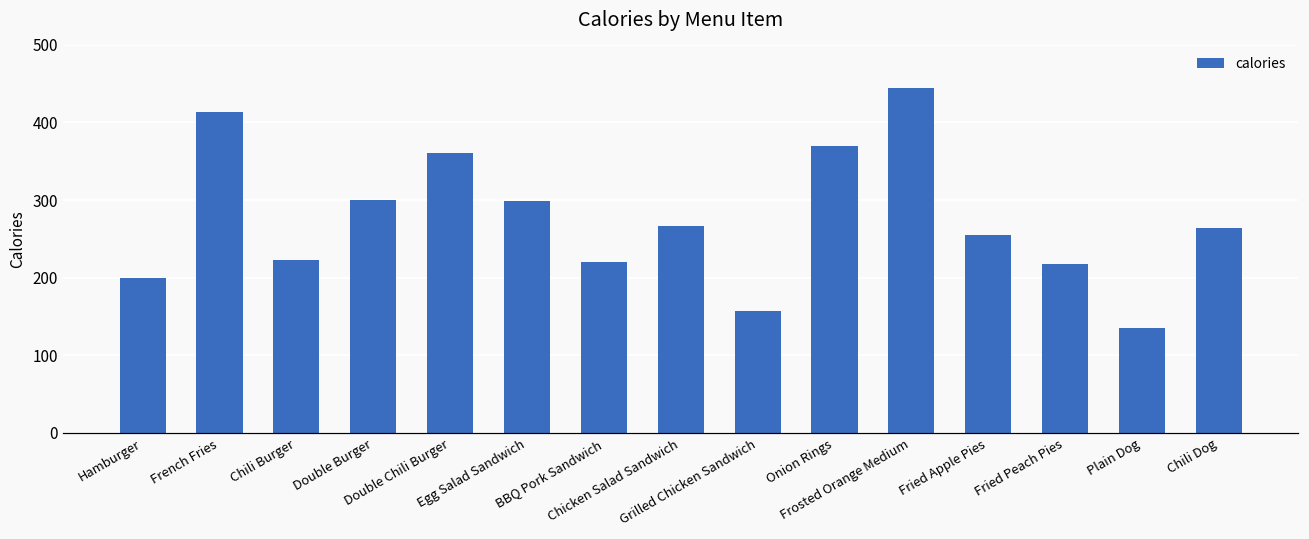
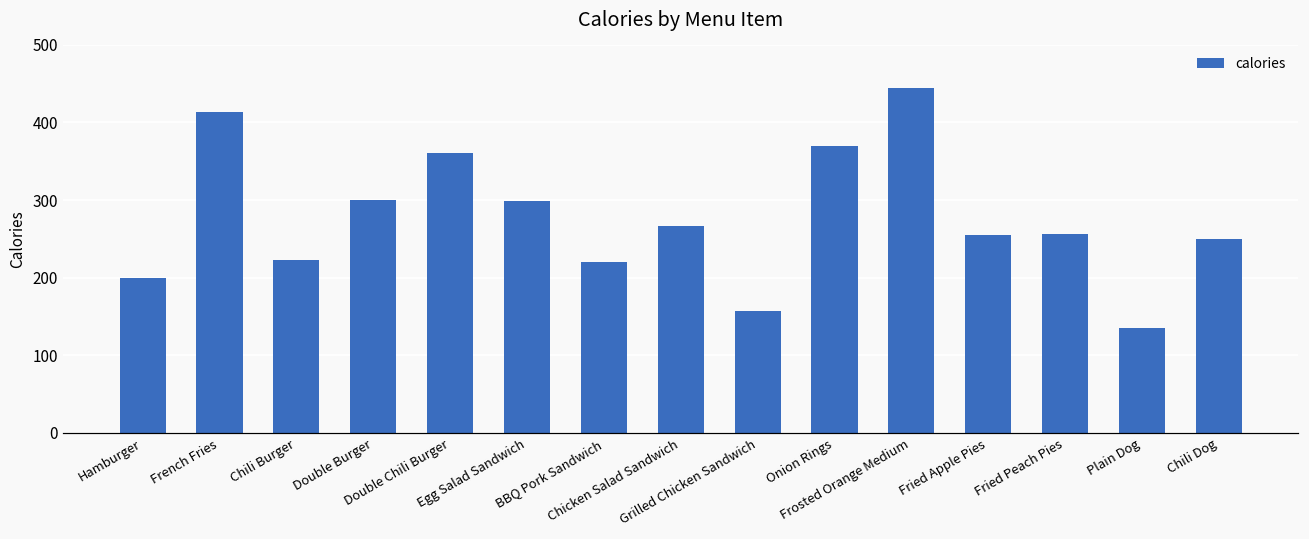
Fried Peach Pies: 220 -> 260
Chili Dog: 260 -> 250
